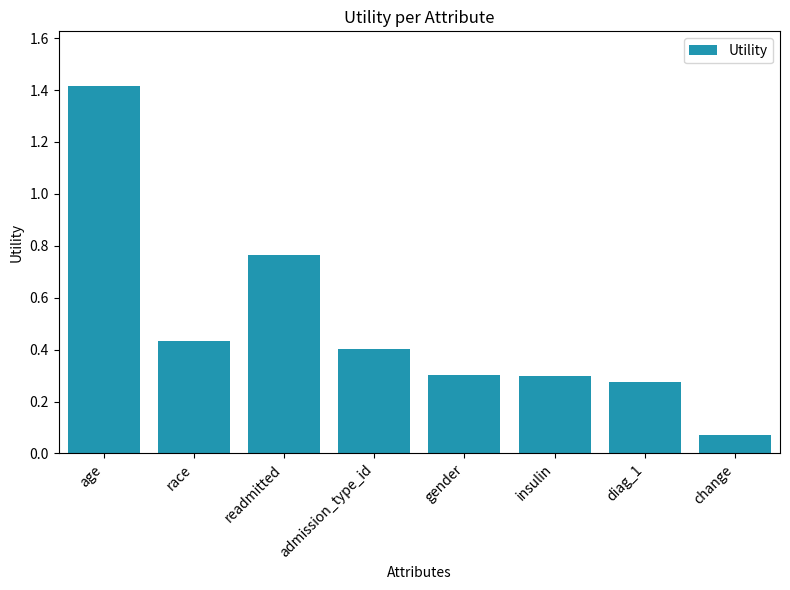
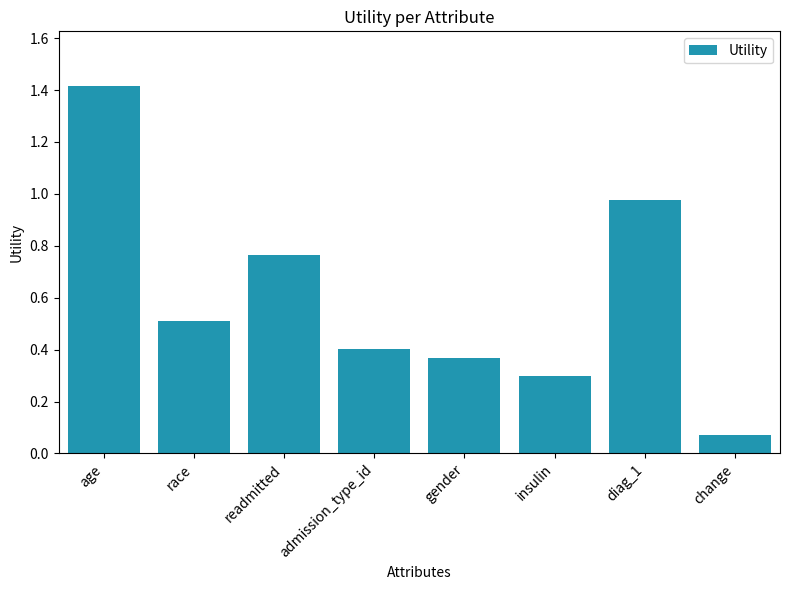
race: 0.43 -> 0.51
gender: 0.30 -> 0.37
diag_1: 0.27 -> 0.97
